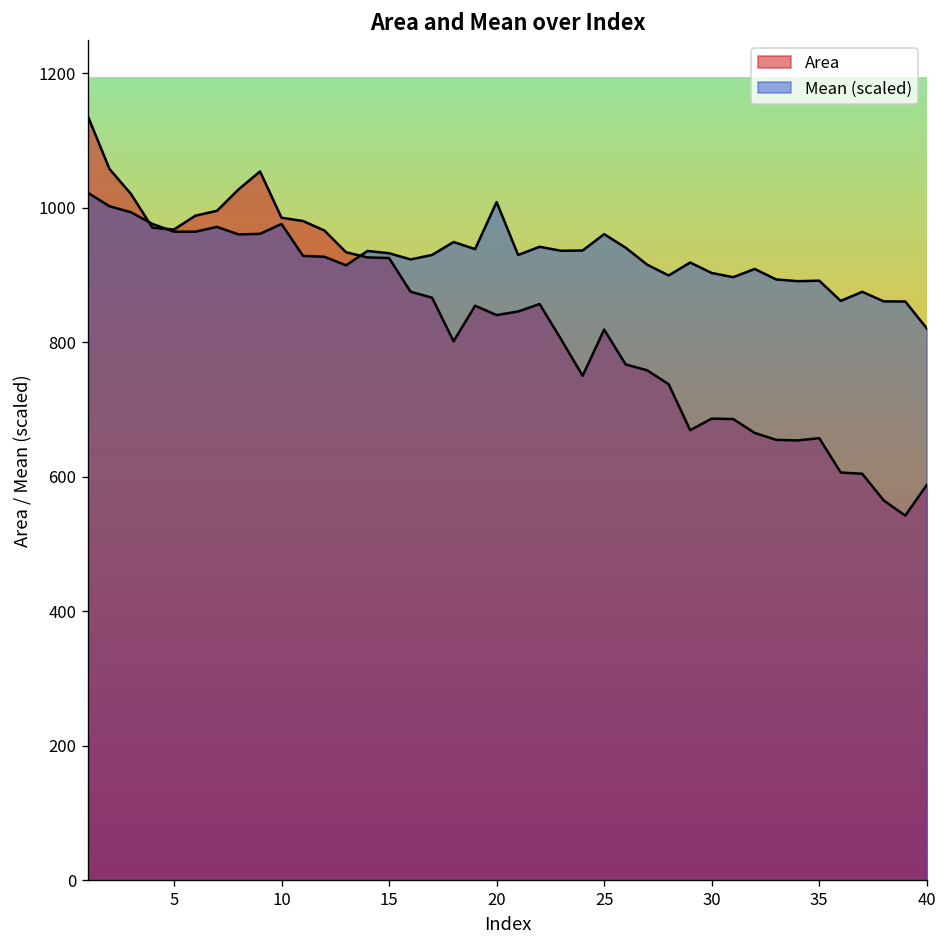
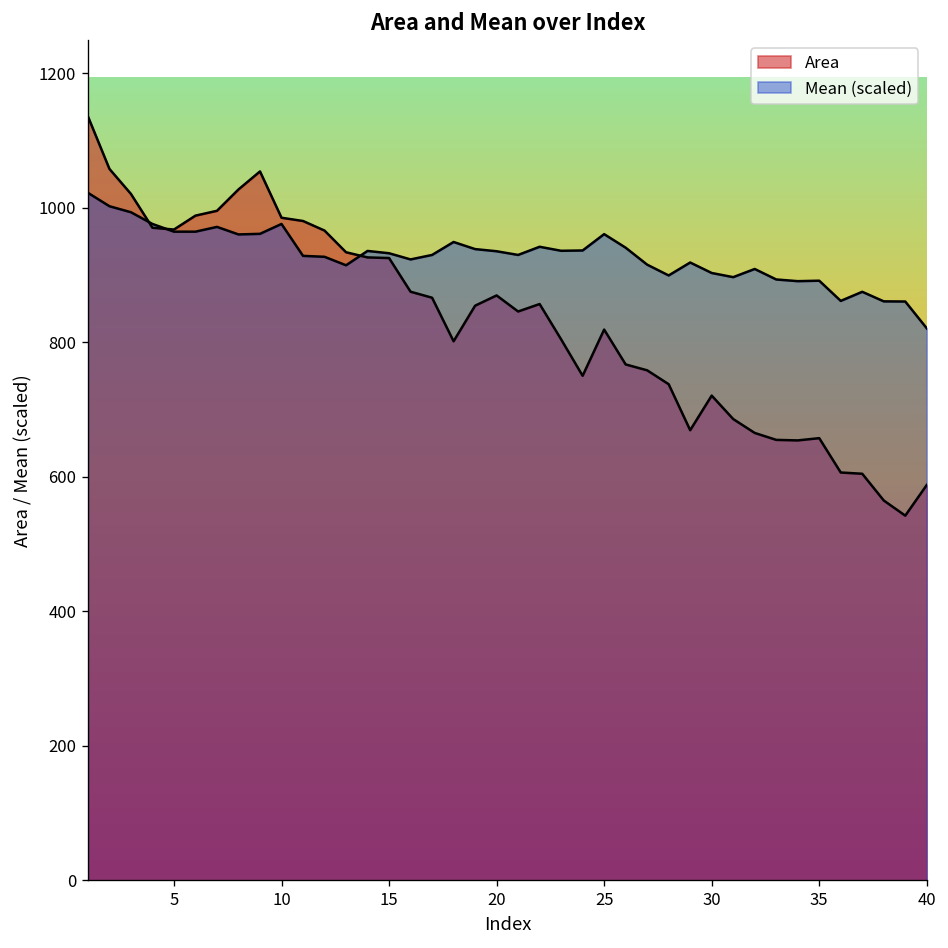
Area, 20: 840 -> 870
Mean (scaled), 20: 1010 -> 940
Area, 30: 690 -> 720
